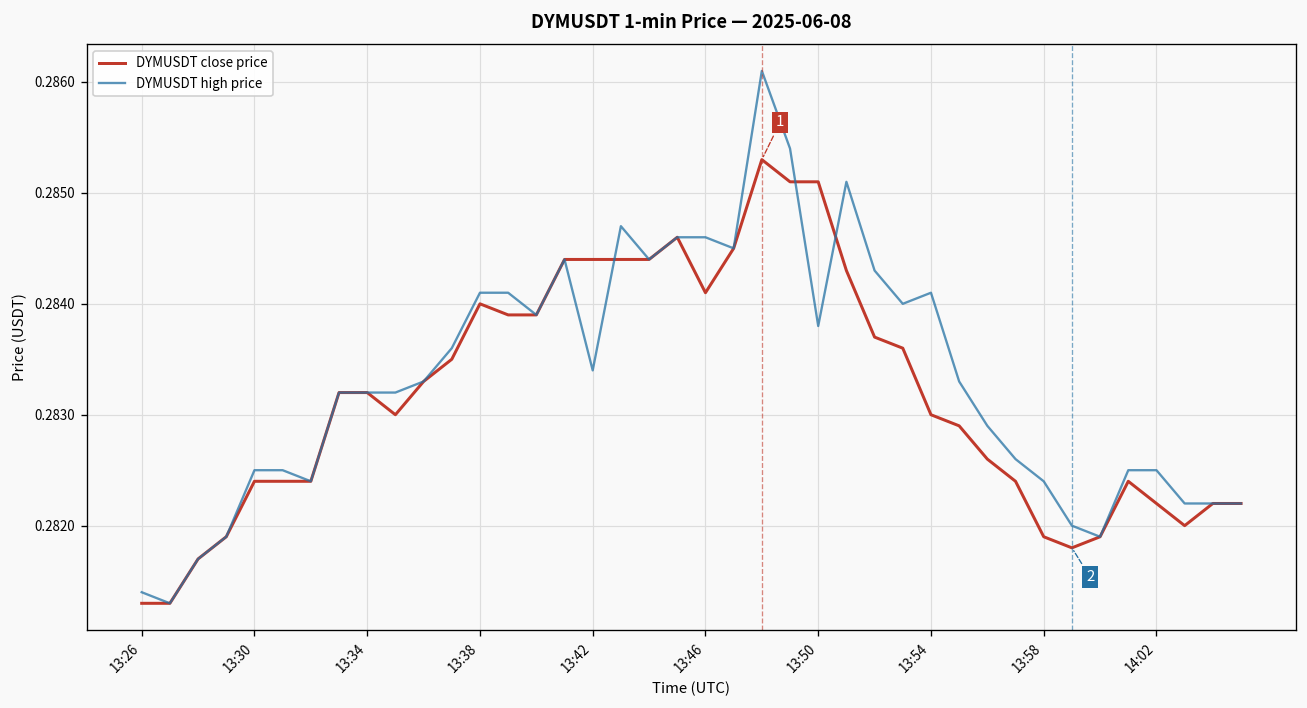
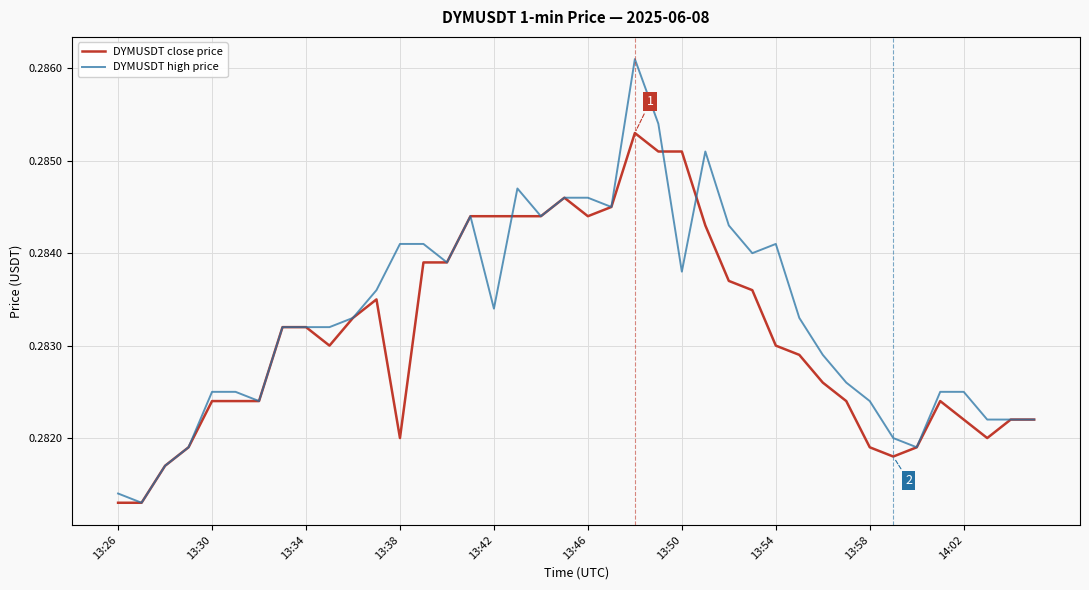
DYMUSDT close price, 13:38: 0.284 -> 0.282
DYMUSDT close price, 13:46: 0.2841 -> 0.2844
